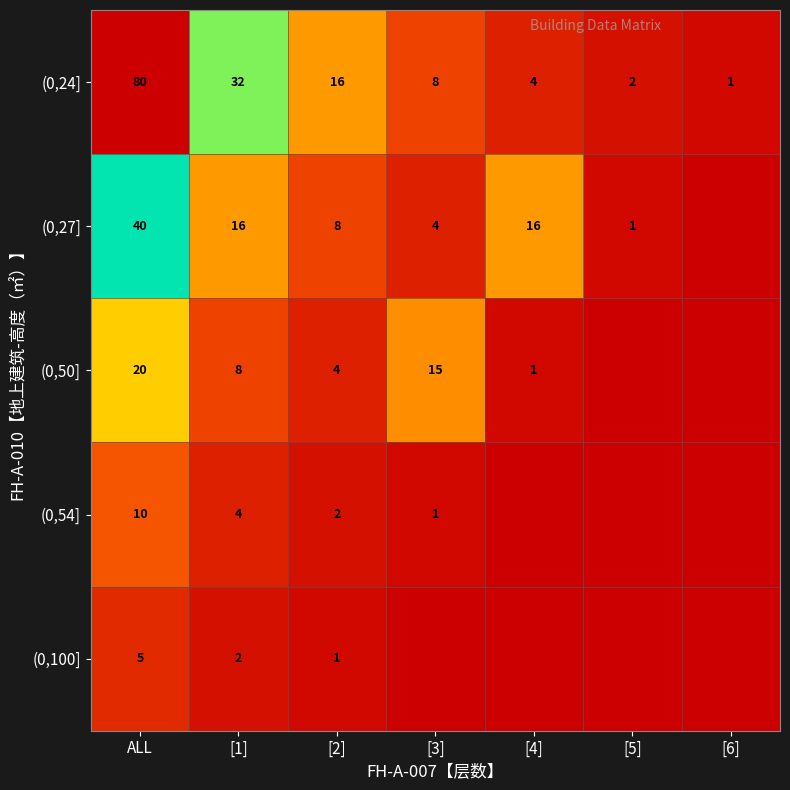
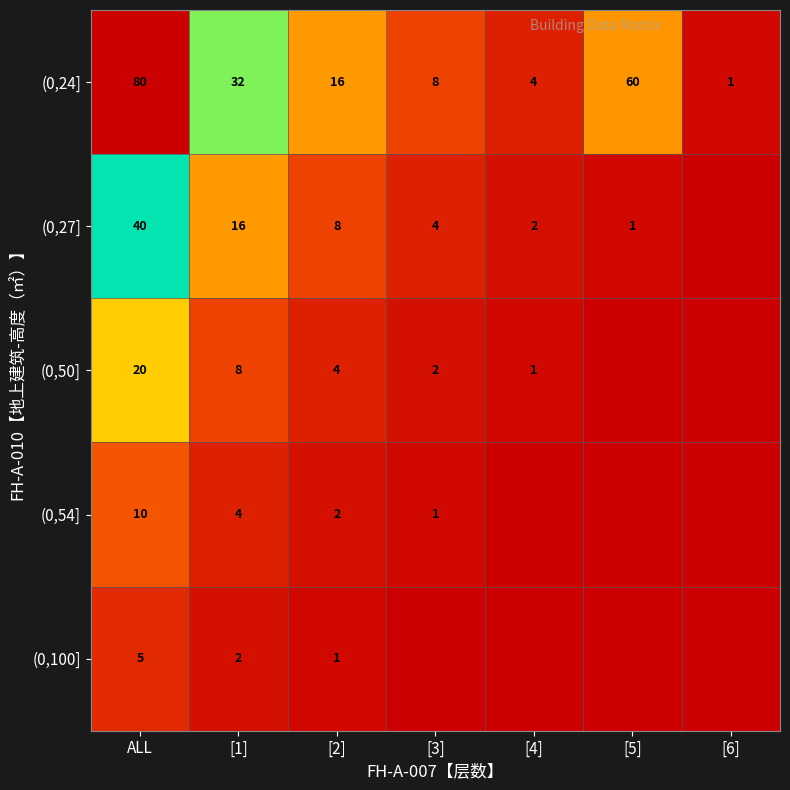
(0,24], [5]: 2 -> 60
(0,27], [4]: 16 -> 2
(0,50], [3]: 15 -> 2
